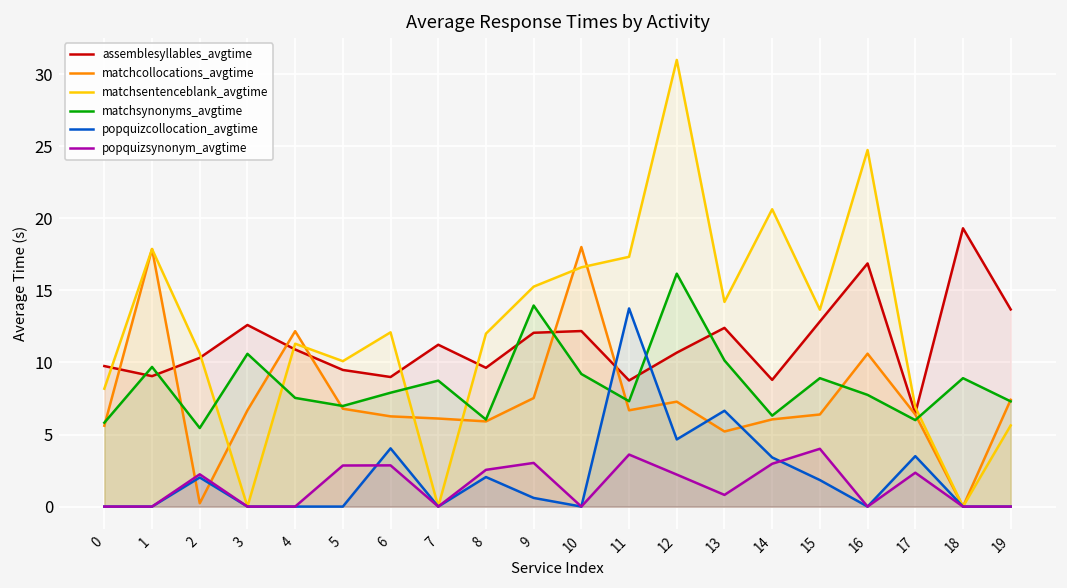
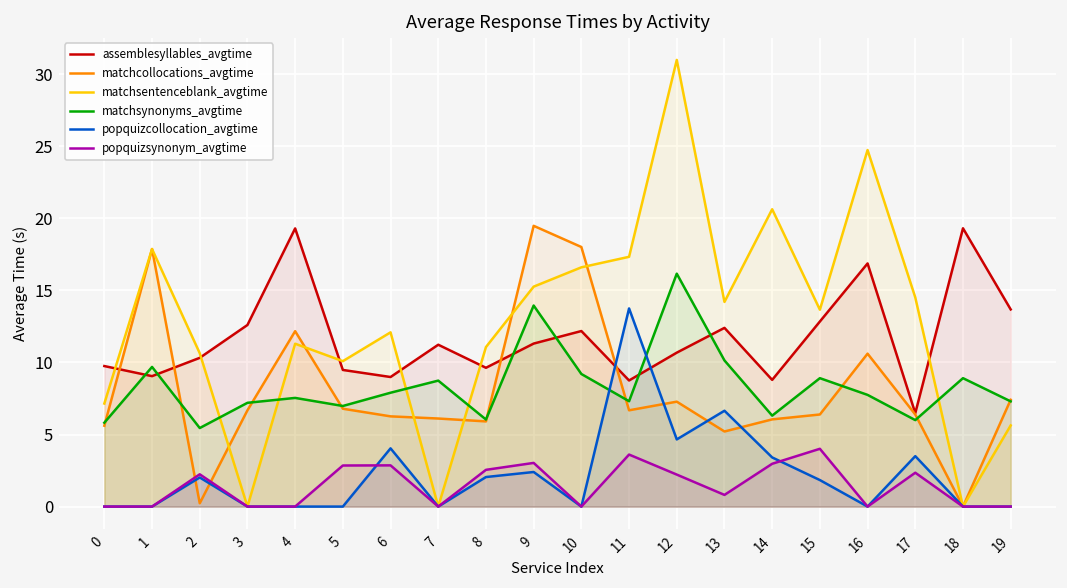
matchsentenceblank_avgtime, 0: 8.2 -> 7.2
matchsynonyms_avgtime, 3: 10.6 -> 7.2
assemblesyllables_avgtime, 4: 10.9 -> 19.3
matchsentenceblank_avgtime, 8: 12.0 -> 11.1
assemblesyllables_avgtime, 9: 12.1 -> 11.3
matchcollocations_avgtime, 9: 7.5 -> 19.5
popquizcollocation_avgtime, 9: 0.6 -> 2.4
matchsentenceblank_avgtime, 17: 6.9 -> 14.5
